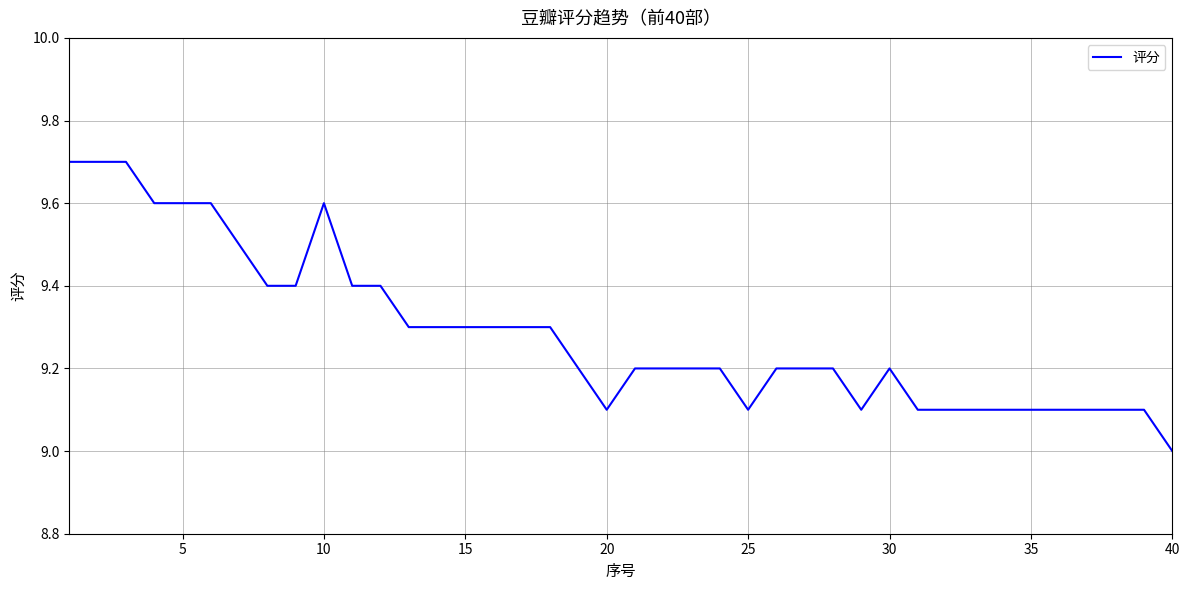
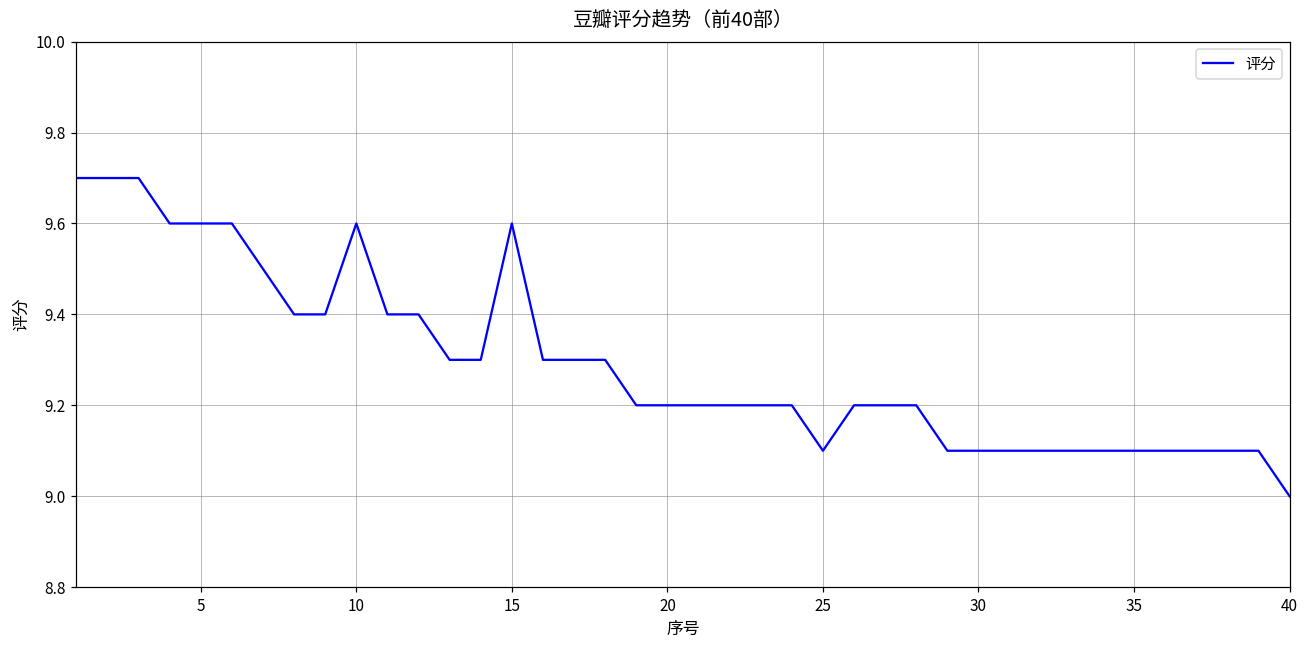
15: 9.3 -> 9.6
20: 9.1 -> 9.2
30: 9.2 -> 9.1
